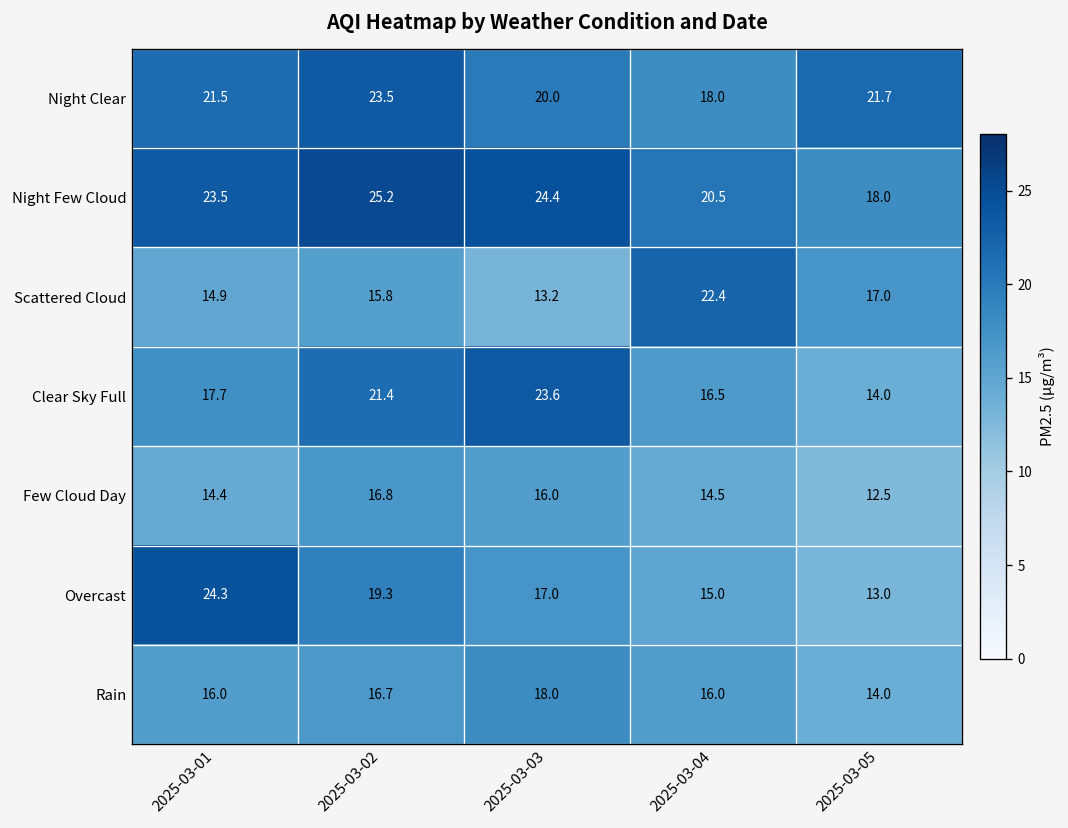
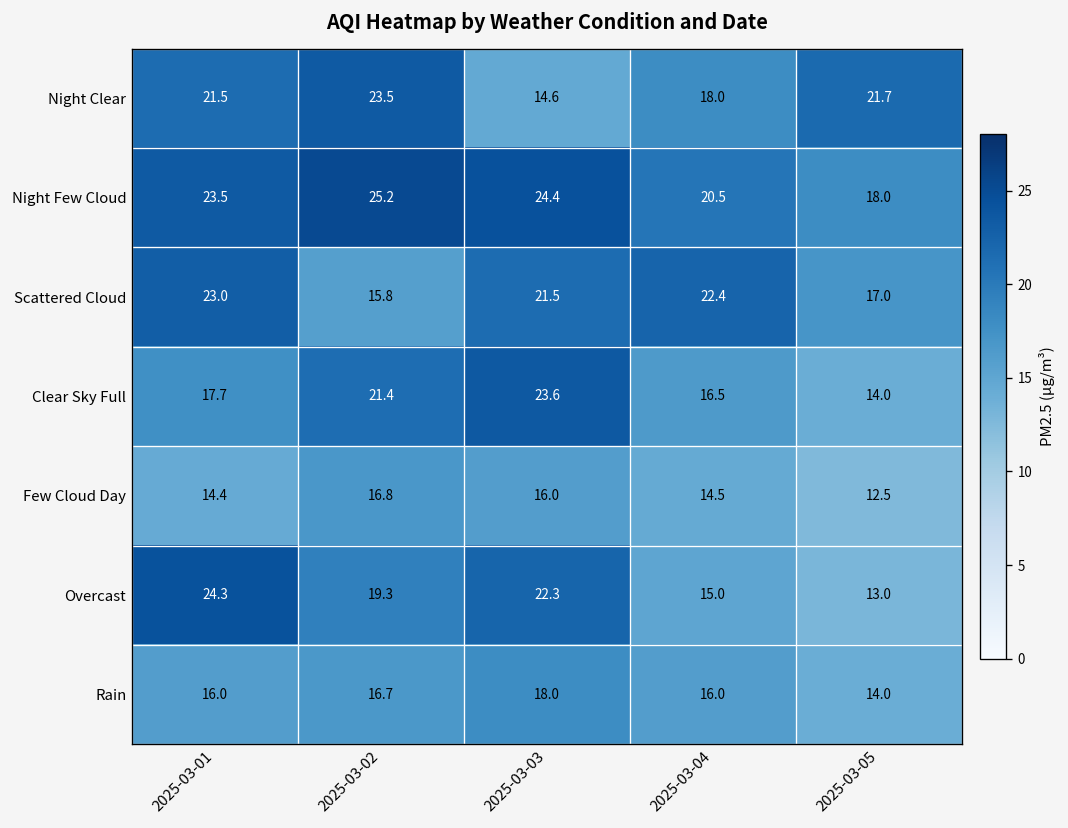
Night Clear, 2025-03-03: 20.0 -> 14.6
Scattered Cloud, 2025-03-01: 14.9 -> 23.0
Scattered Cloud, 2025-03-03: 13.2 -> 21.5
Overcast, 2025-03-03: 17.0 -> 22.3
